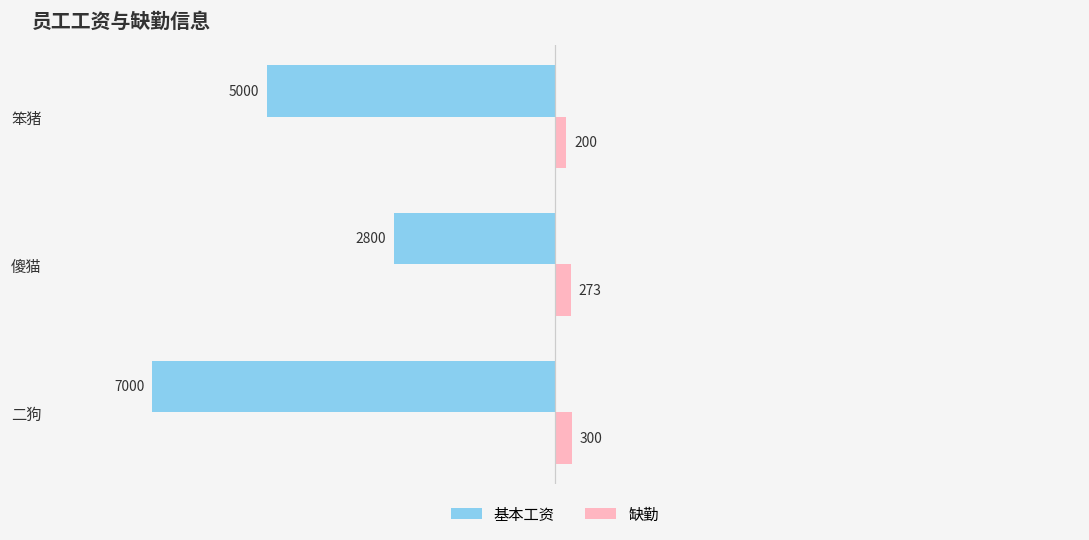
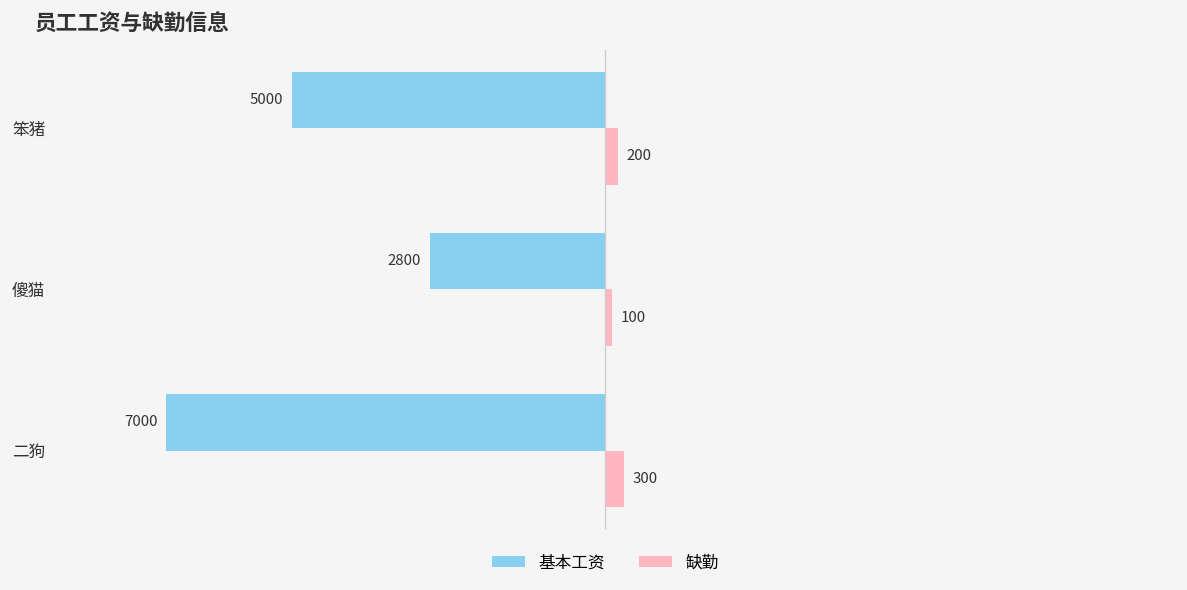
缺勤, 傻猫: 273 -> 100
